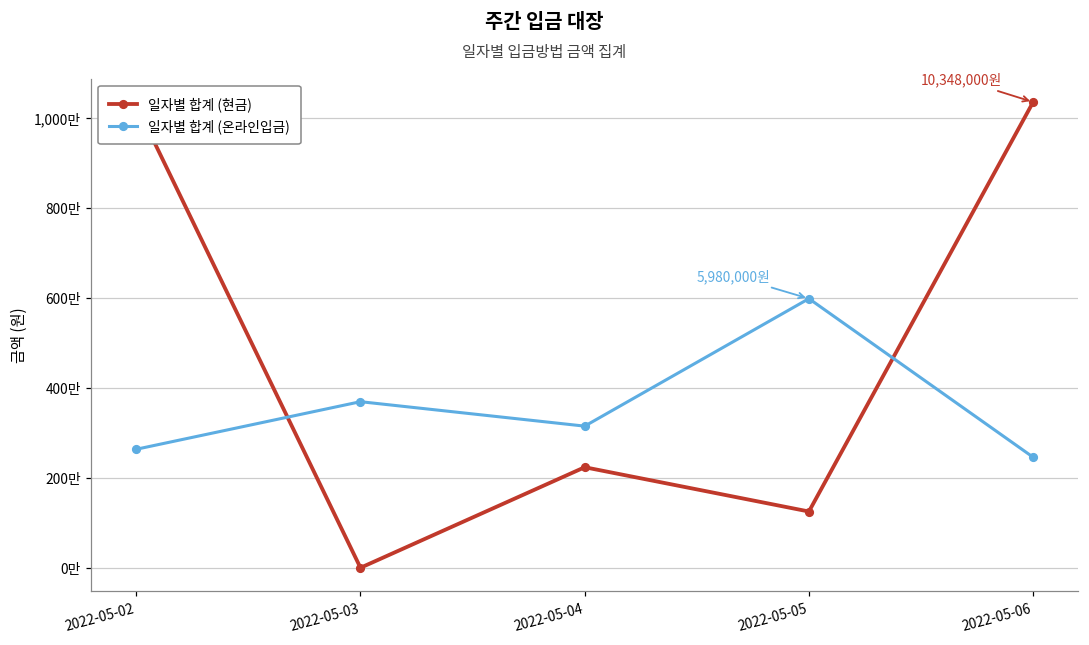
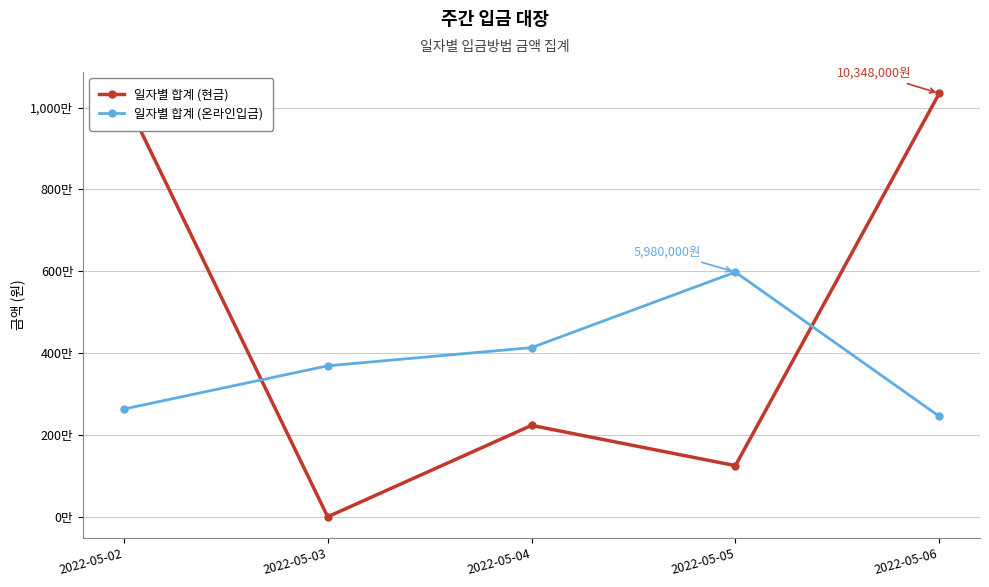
일자별 합계 (온라인입금), 2022-05-04: 310만 -> 410만
